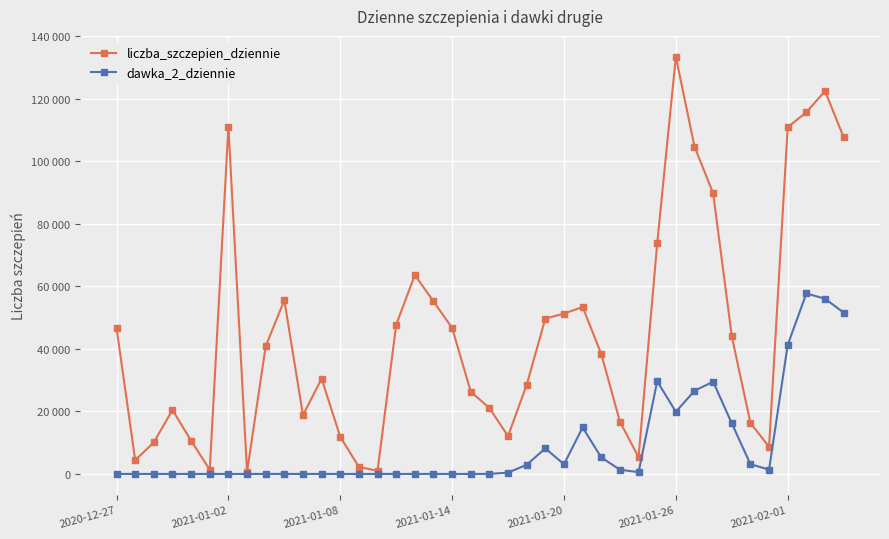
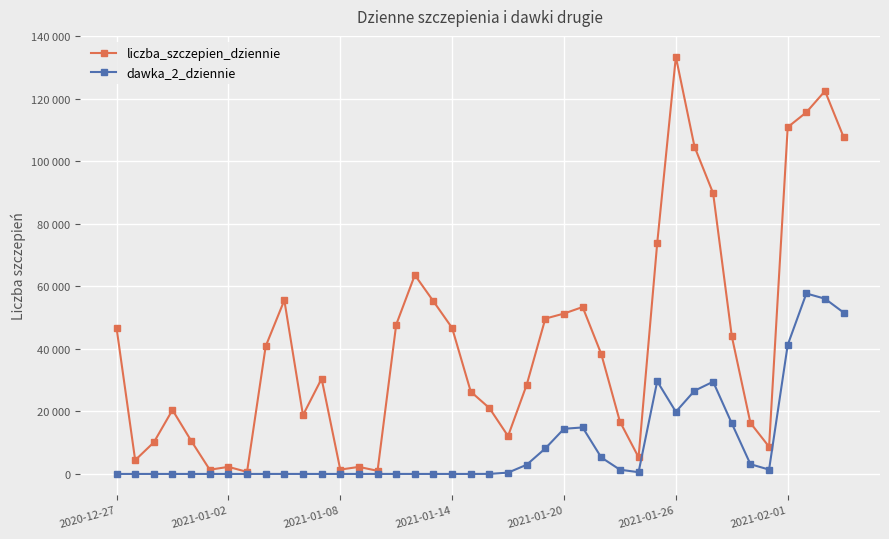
liczba_szczepien_dziennie, 2021-01-02: 111000 -> 2000
liczba_szczepien_dziennie, 2021-01-08: 12000 -> 1000
dawka_2_dziennie, 2021-01-20: 3000 -> 14000
